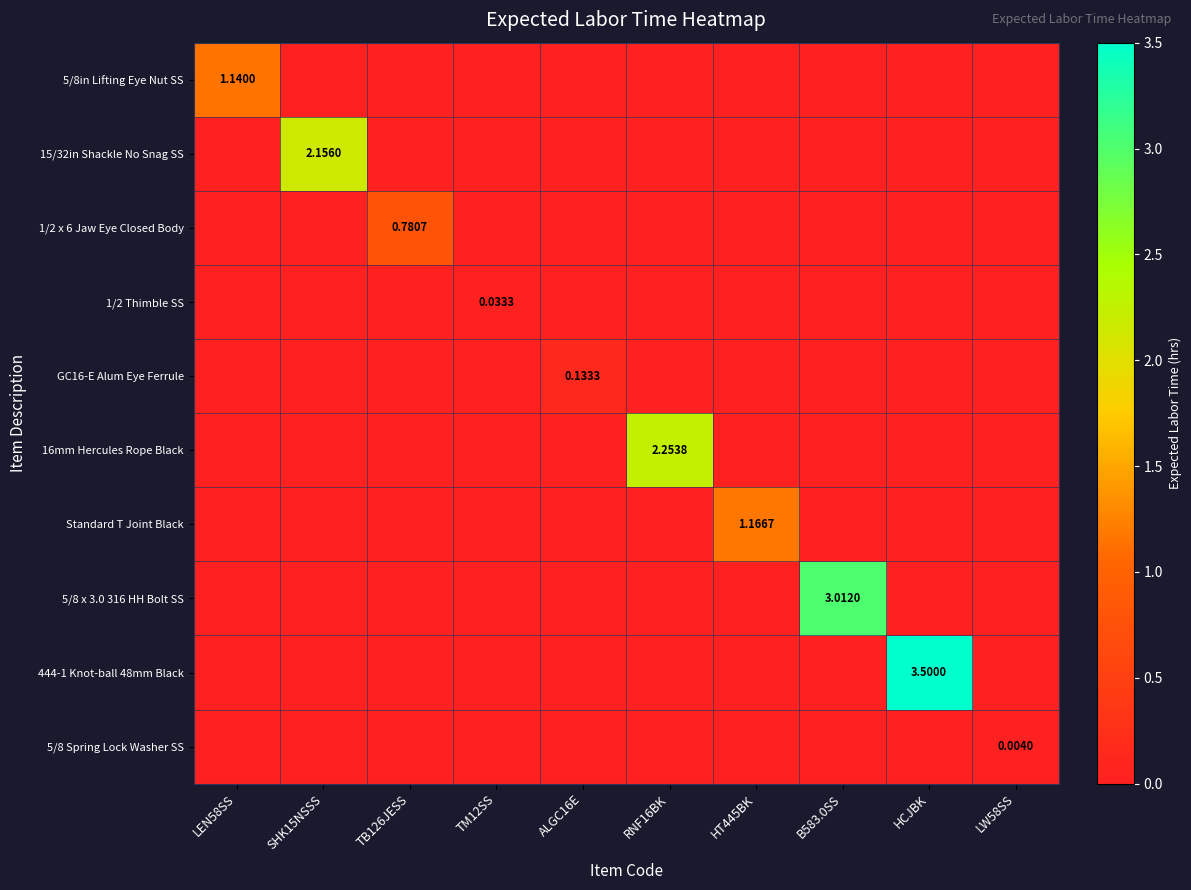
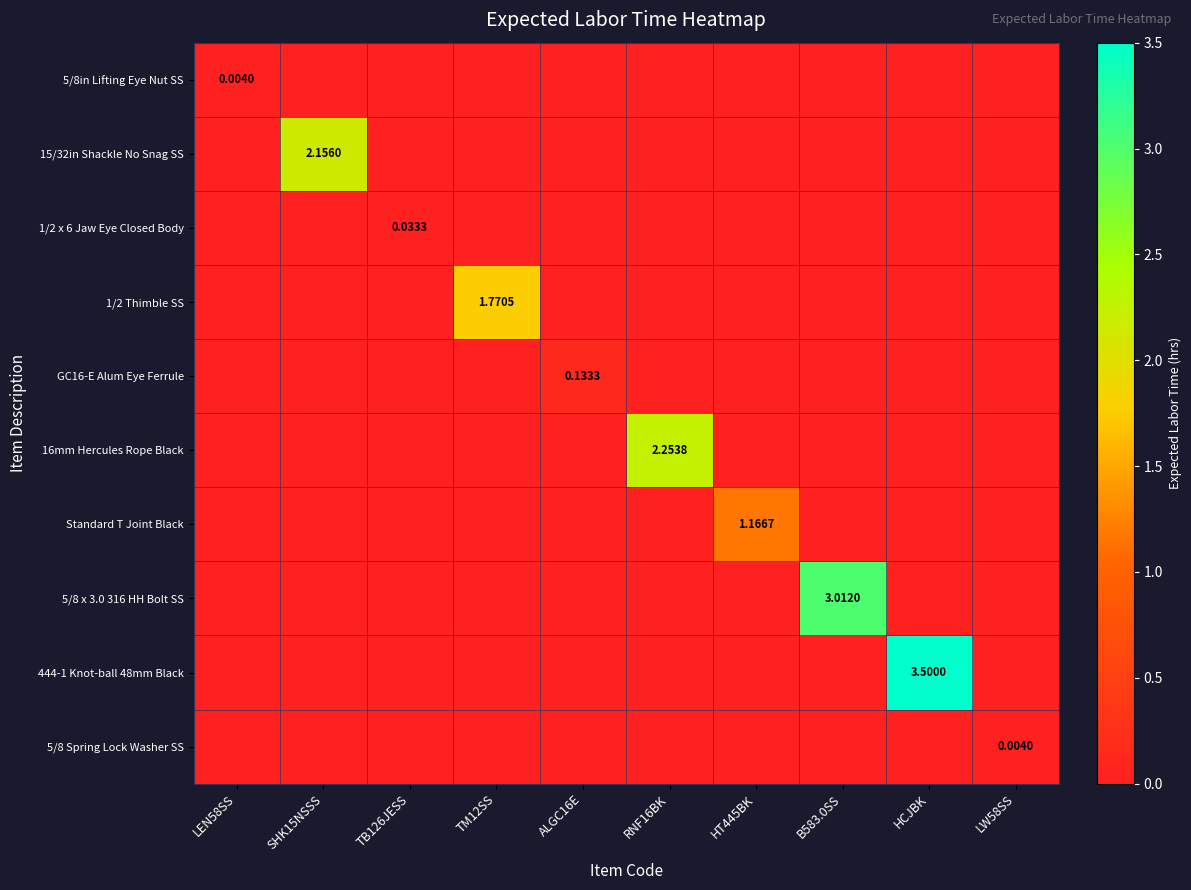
5/8in Lifting Eye Nut SS, LEN58SS: 1.1400 -> 0.0040
1/2 x 6 Jaw Eye Closed Body, TB126JESS: 0.7807 -> 0.0333
1/2 Thimble SS, TM12SS: 0.0333 -> 1.7705
